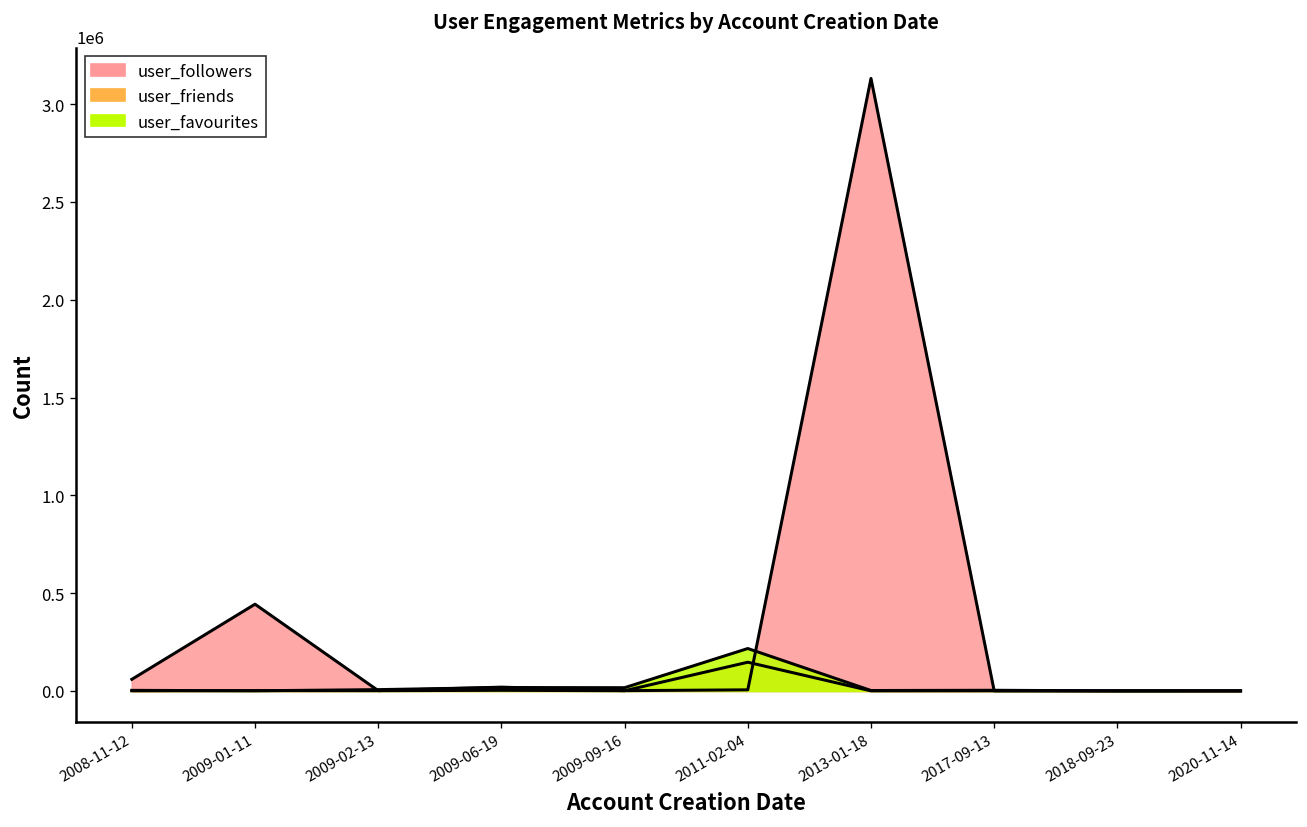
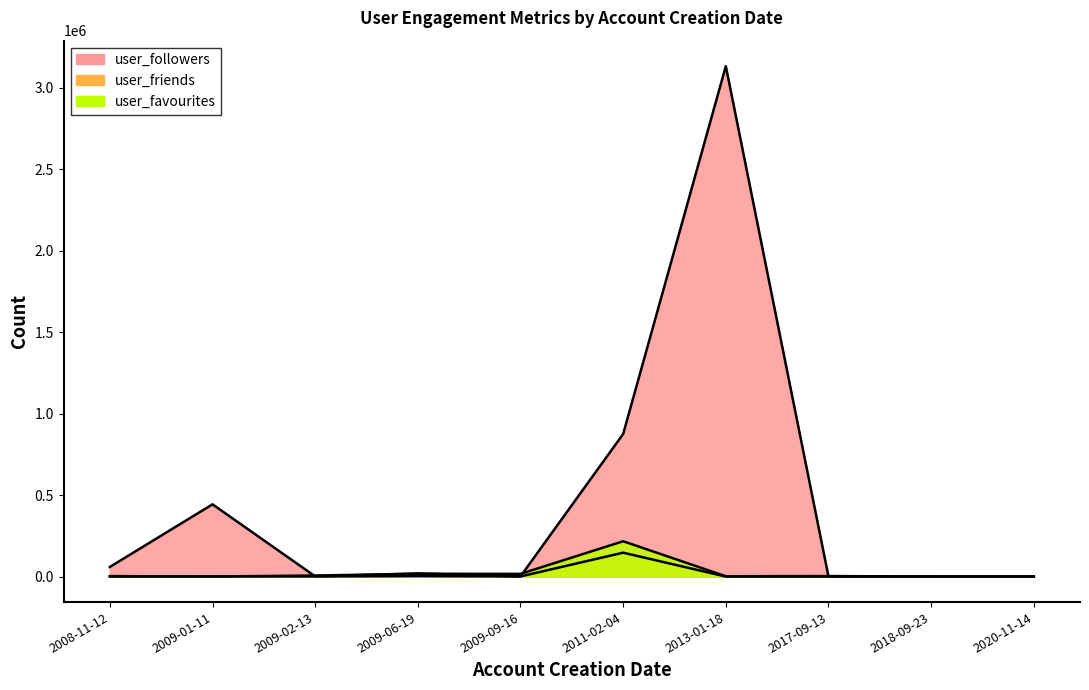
user_followers, 2011-02-04: 10000 -> 870000
